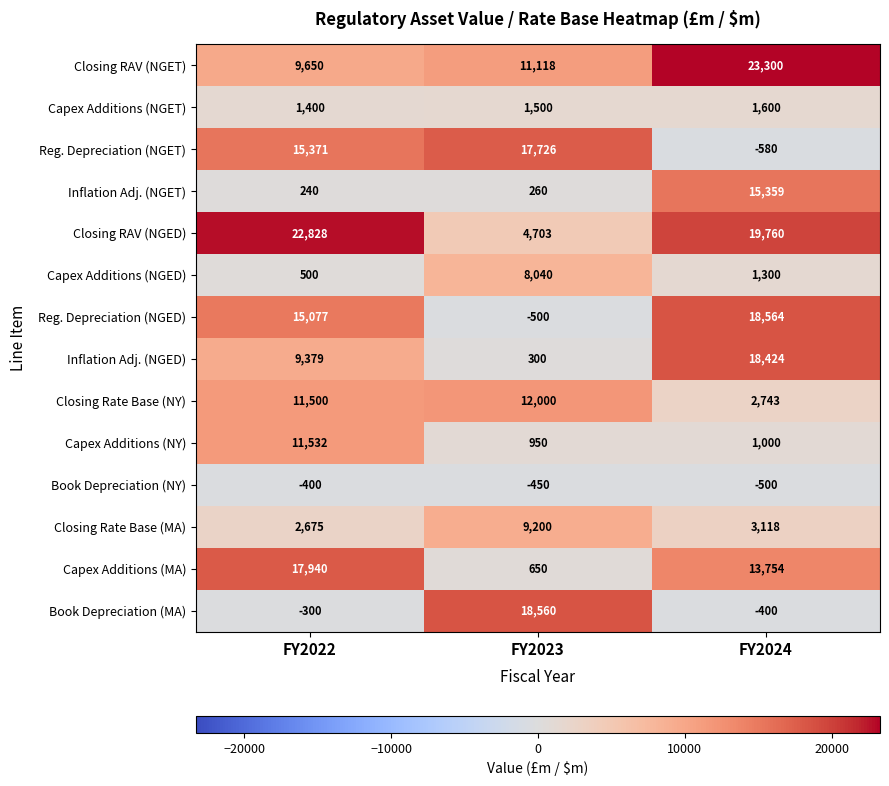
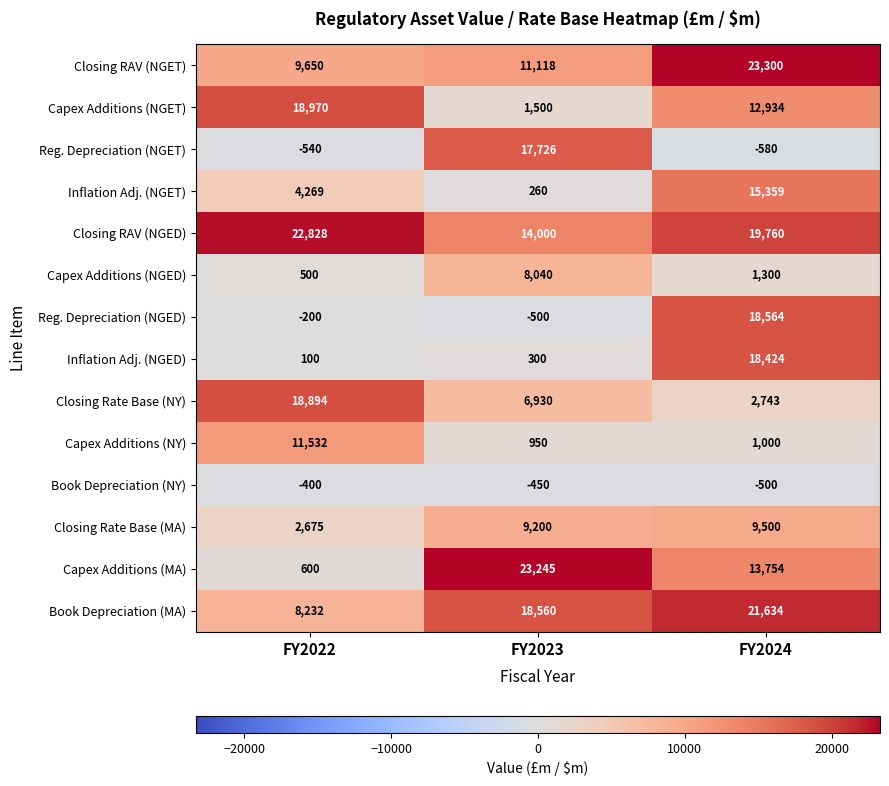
Capex Additions (NGET), FY2022: 1,400 -> 18,970
Capex Additions (NGET), FY2024: 1,600 -> 12,934
Reg. Depreciation (NGET), FY2022: 15,371 -> -540
Inflation Adj. (NGET), FY2022: 240 -> 4,269
Closing RAV (NGED), FY2023: 4,703 -> 14,000
Reg. Depreciation (NGED), FY2022: 15,077 -> -200
Inflation Adj. (NGED), FY2022: 9,379 -> 100
Closing Rate Base (NY), FY2022: 11,500 -> 18,894
Closing Rate Base (NY), FY2023: 12,000 -> 6,930
Closing Rate Base (MA), FY2024: 3,118 -> 9,500
Capex Additions (MA), FY2022: 17,940 -> 600
Capex Additions (MA), FY2023: 650 -> 23,245
Book Depreciation (MA), FY2022: -300 -> 8,232
Book Depreciation (MA), FY2024: -400 -> 21,634
